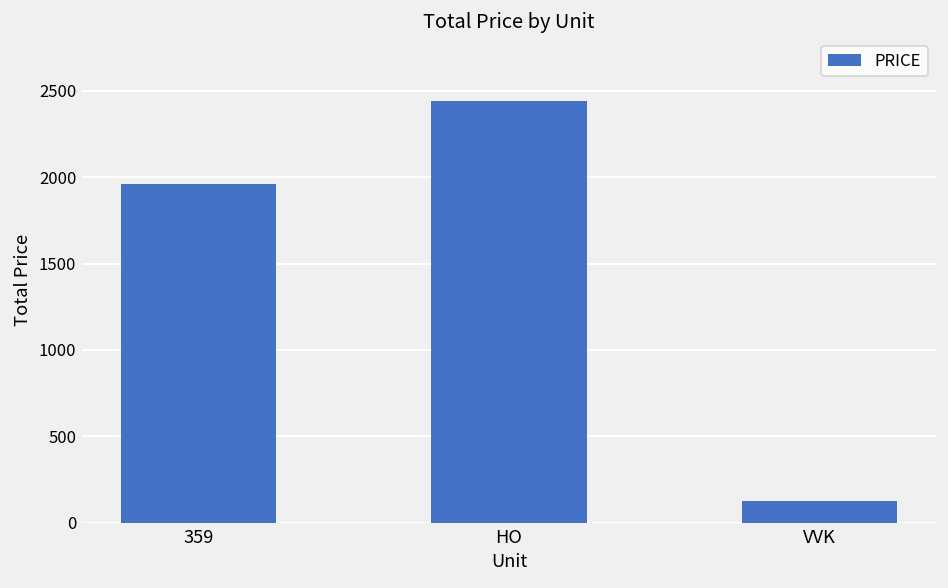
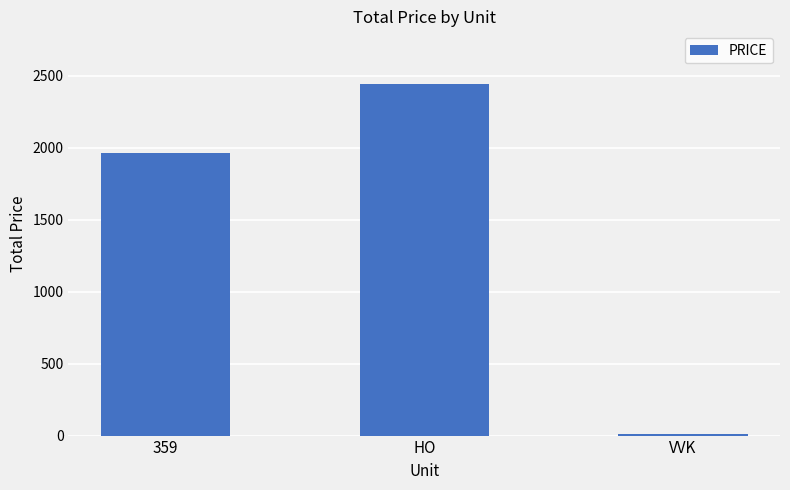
VVK: 130 -> 10
